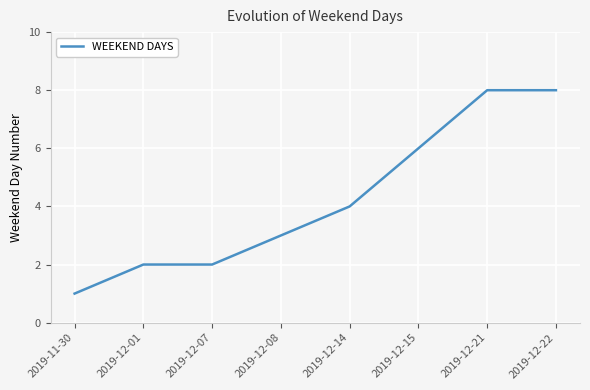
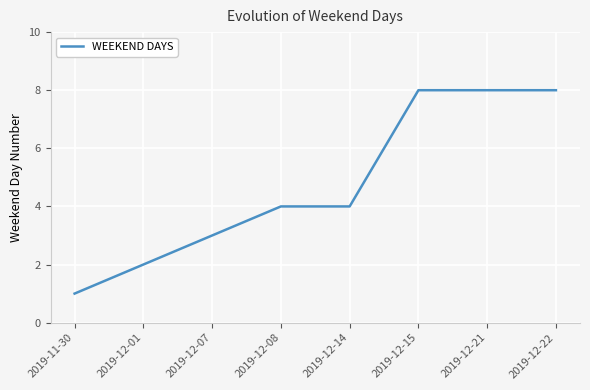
2019-12-07: 2 -> 3
2019-12-08: 3 -> 4
2019-12-15: 6 -> 8
